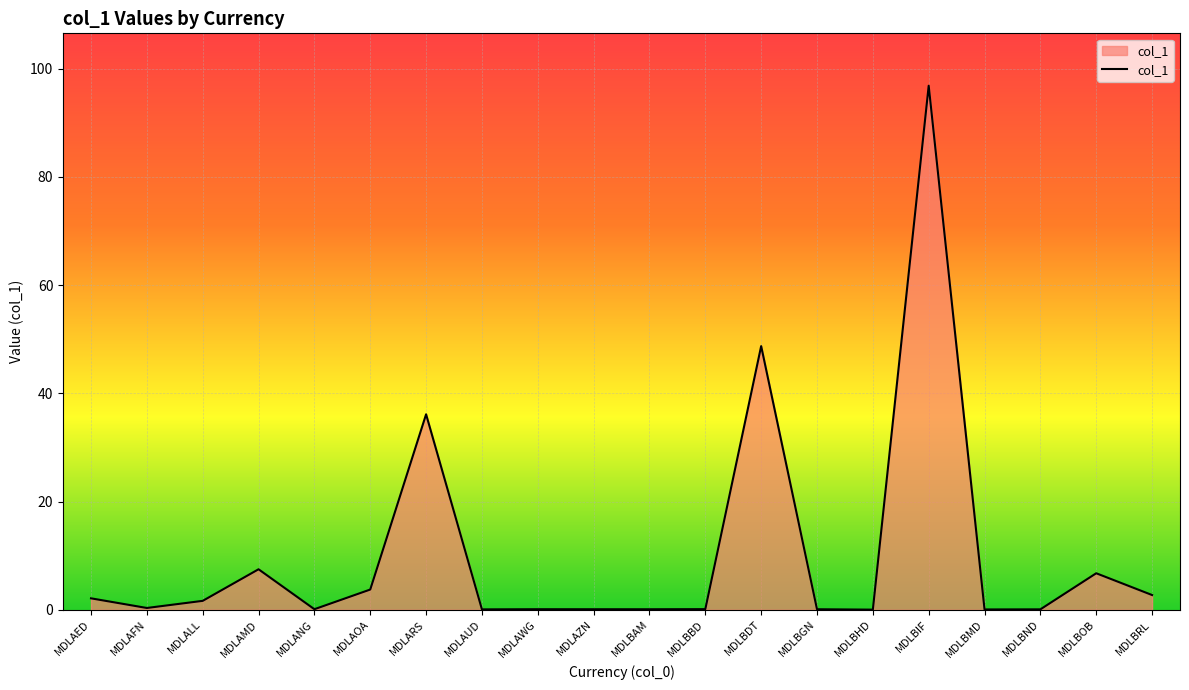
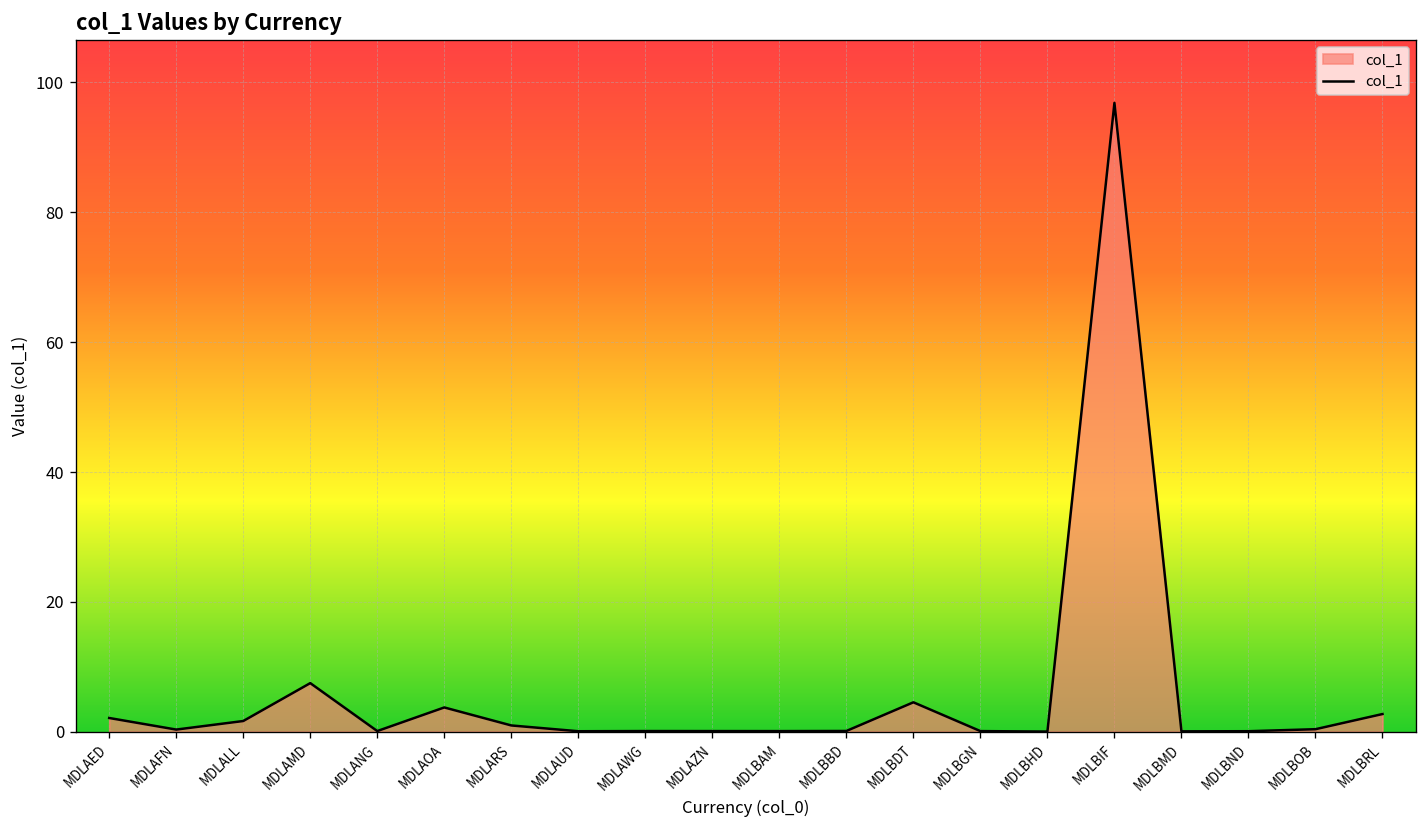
MDLARS: 36 -> 1
MDLBDT: 49 -> 5
MDLBOB: 7 -> 0
